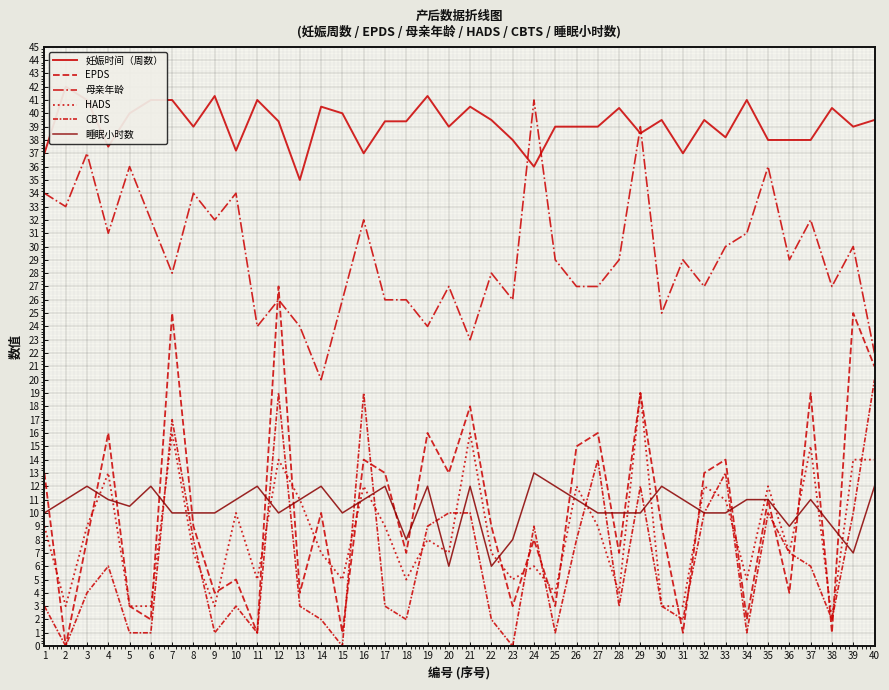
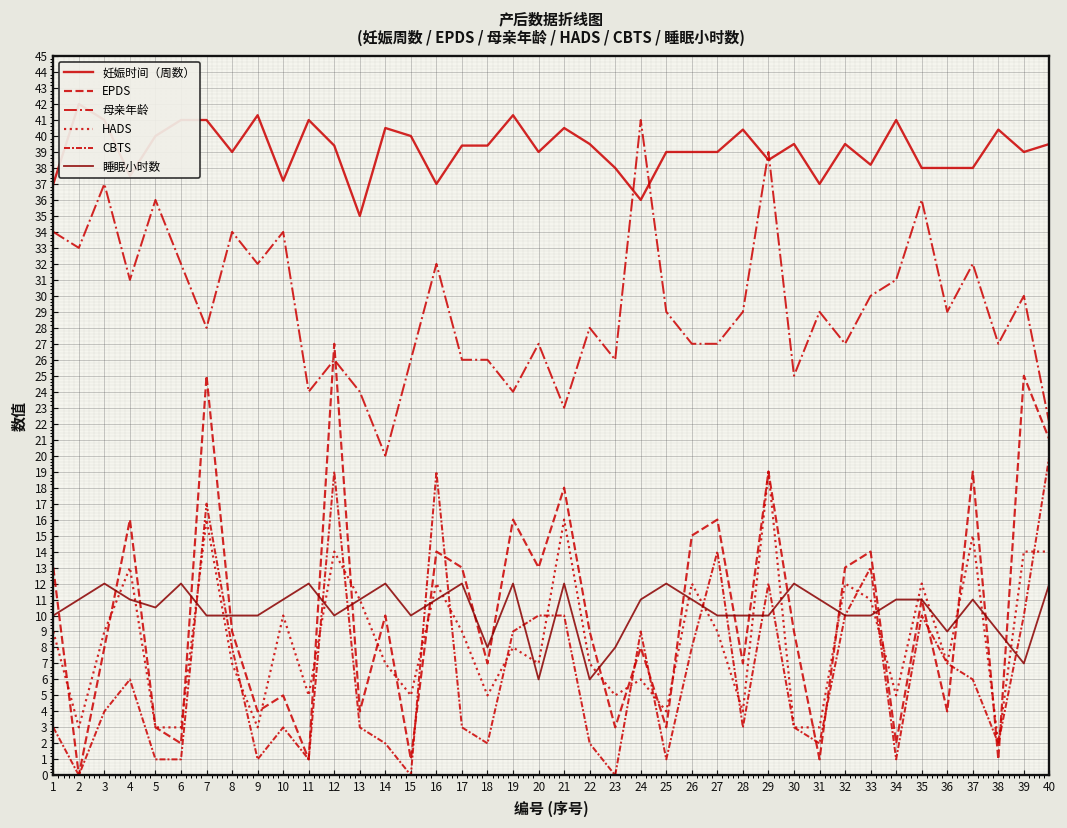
睡眠小时数, 24: 13 -> 11
